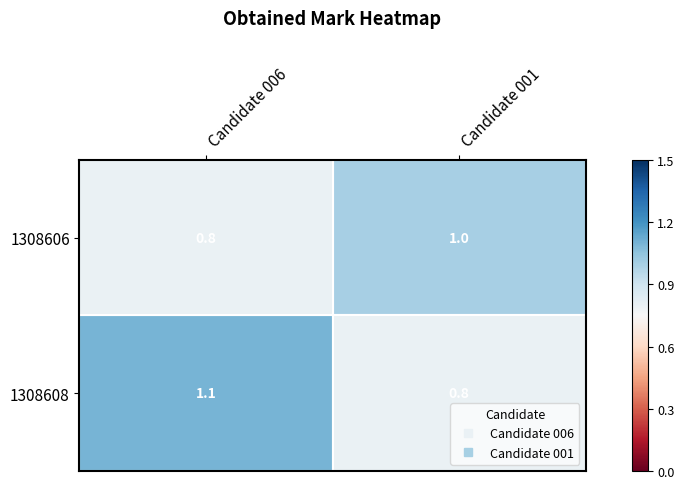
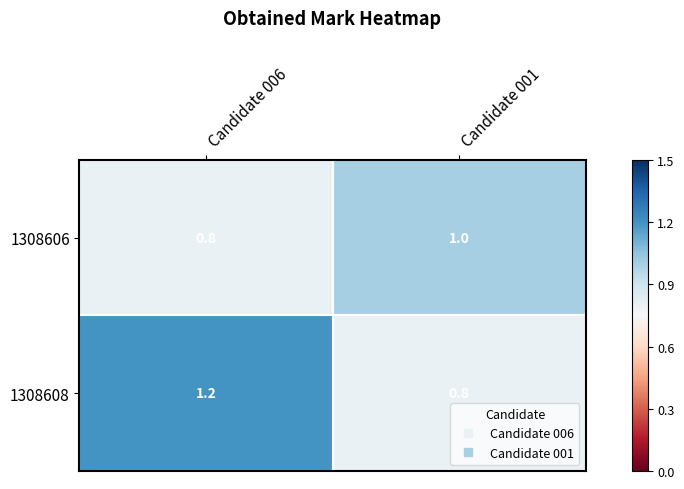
1308608, Candidate 006: 1.1 -> 1.2
